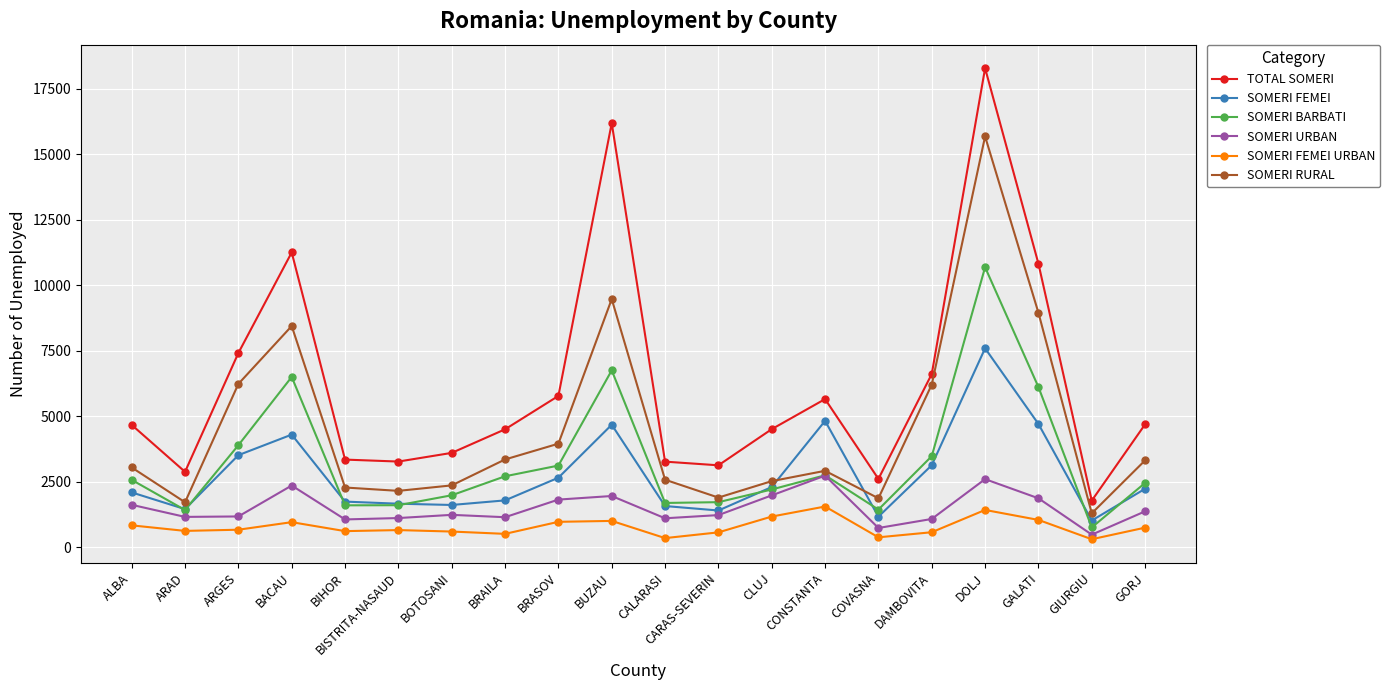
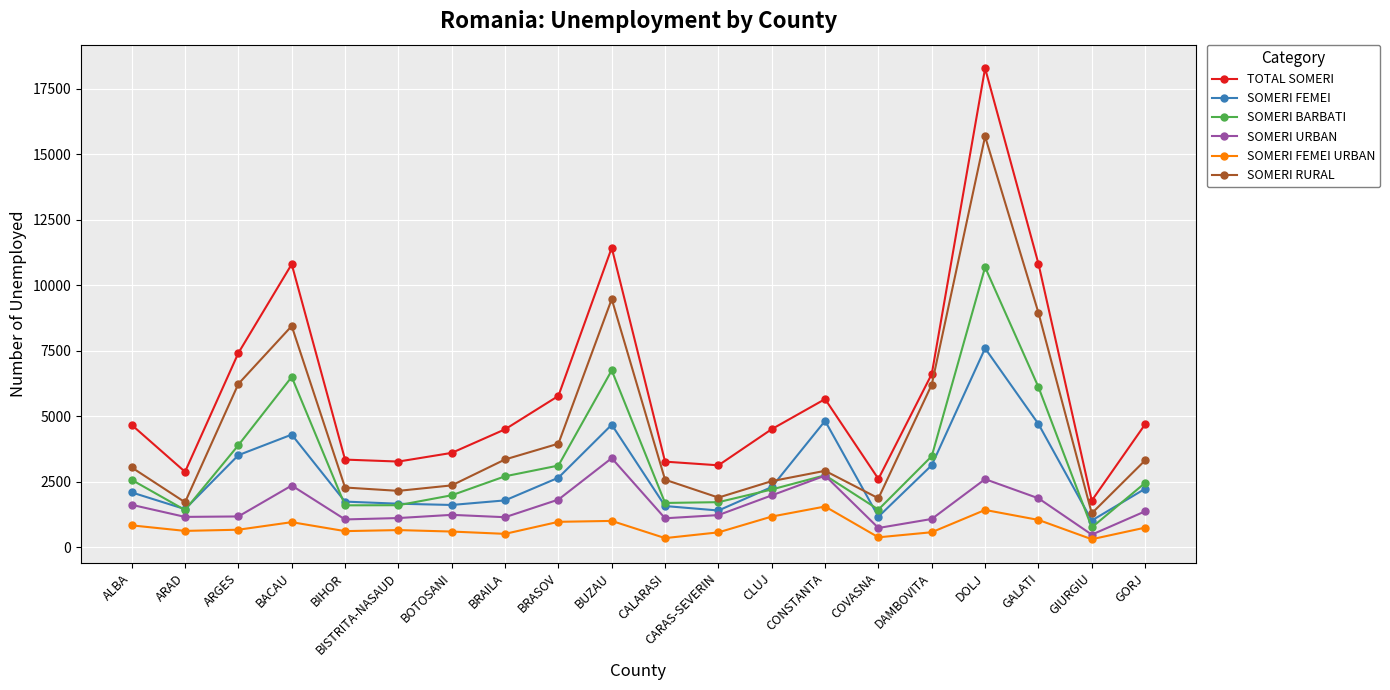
TOTAL SOMERI, BACAU: 11300 -> 10800
TOTAL SOMERI, BUZAU: 16200 -> 11400
SOMERI URBAN, BUZAU: 2000 -> 3400
